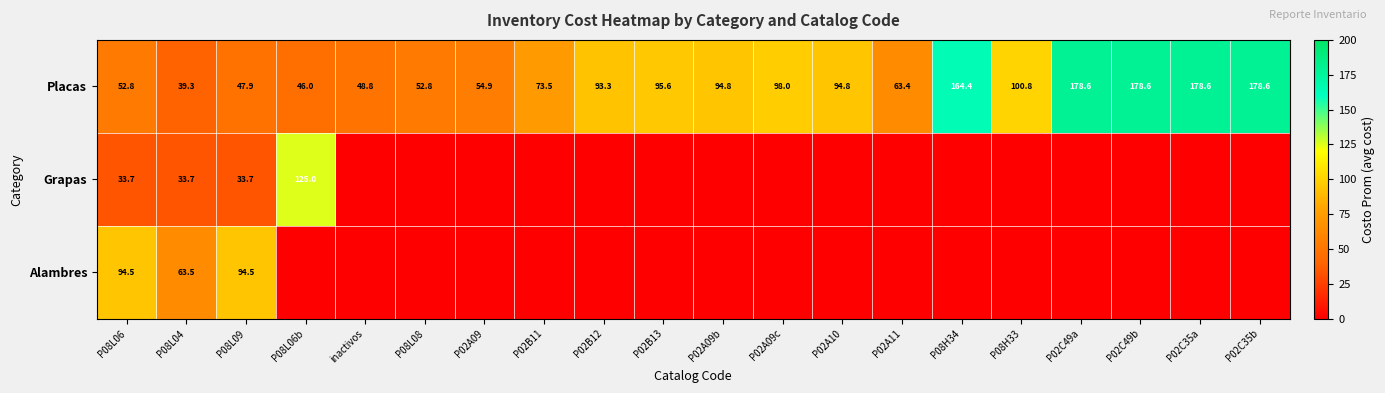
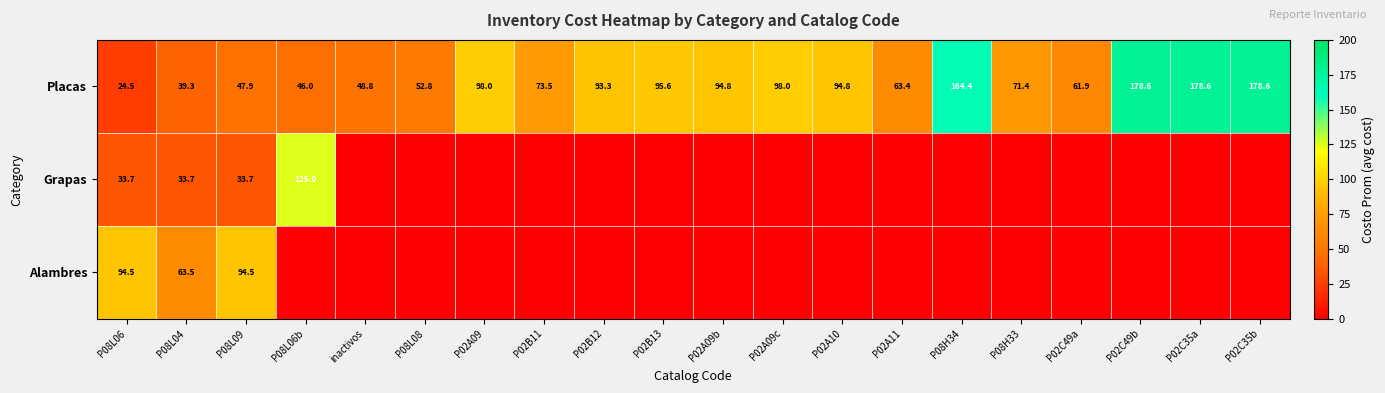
Placas, P08L06: 52.8 -> 24.5
Placas, P02A09: 54.9 -> 98.0
Placas, P08H33: 100.8 -> 71.4
Placas, P02C49a: 178.6 -> 61.9
